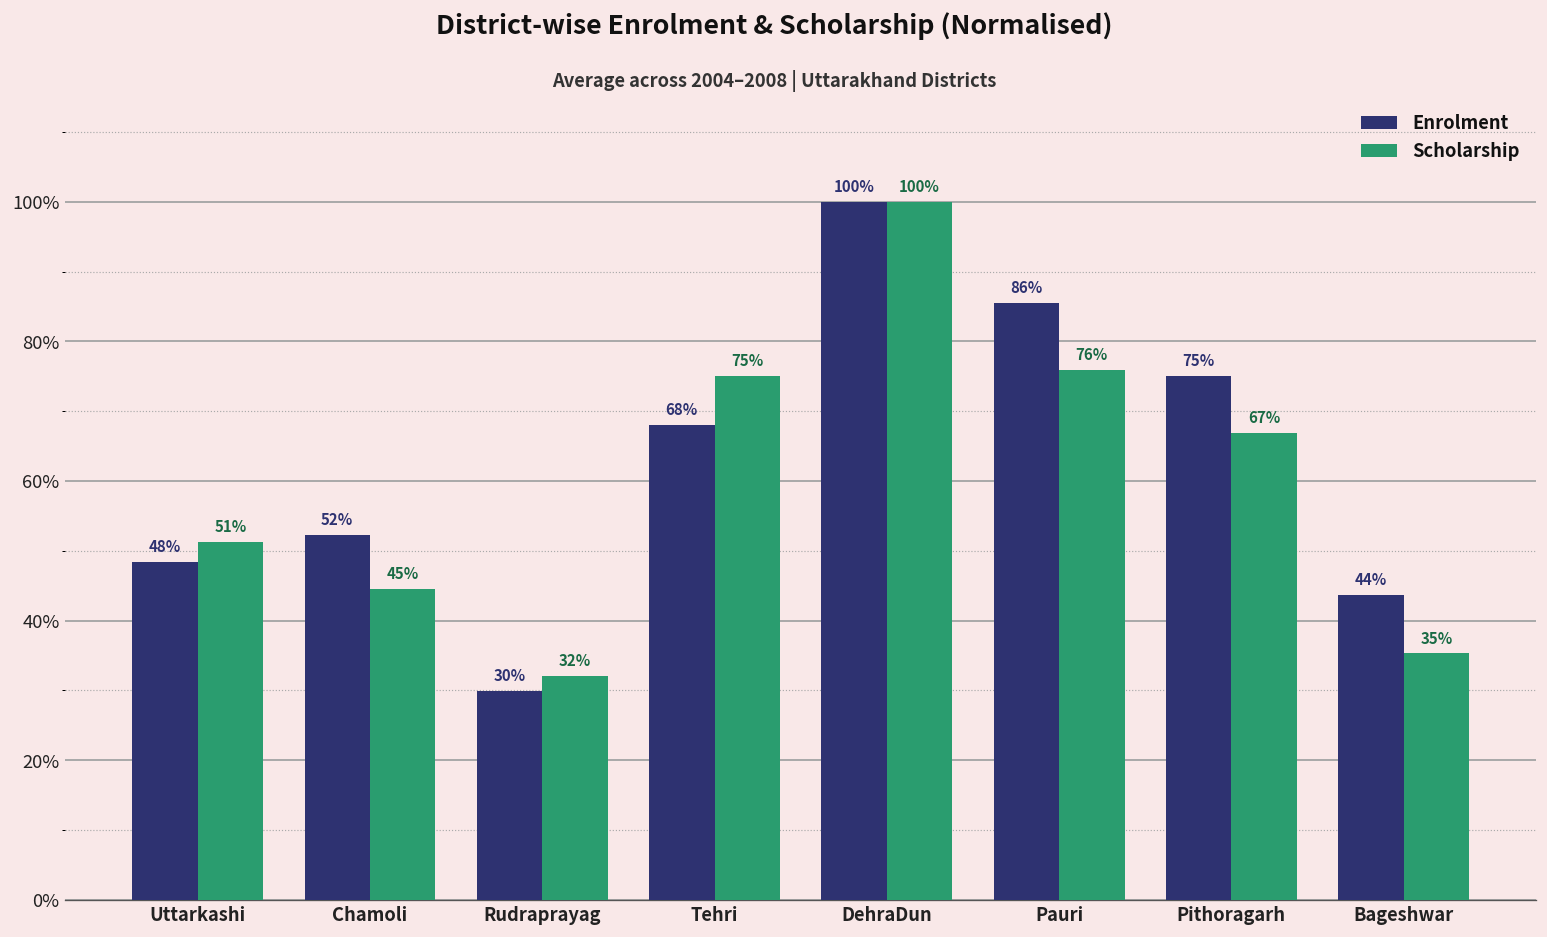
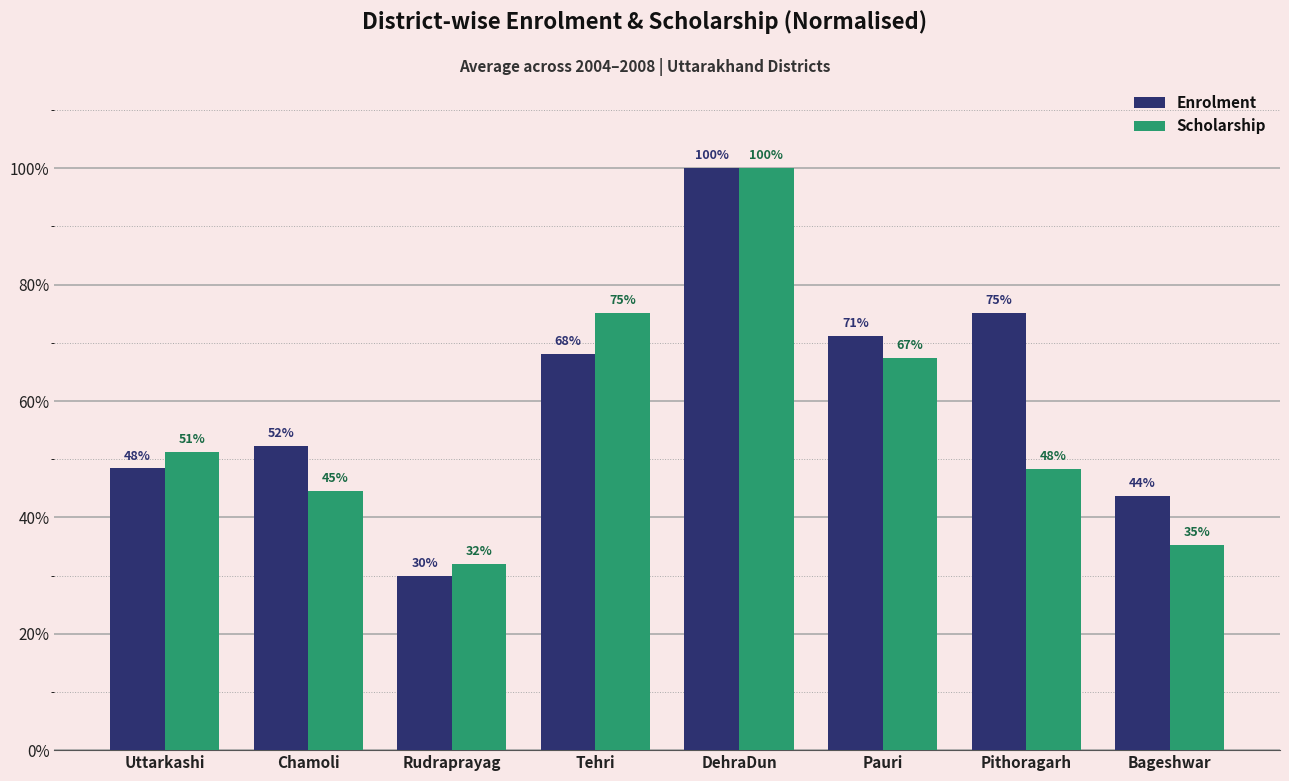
Enrolment, Pauri: 86% -> 71%
Scholarship, Pauri: 76% -> 67%
Scholarship, Pithoragarh: 67% -> 48%
